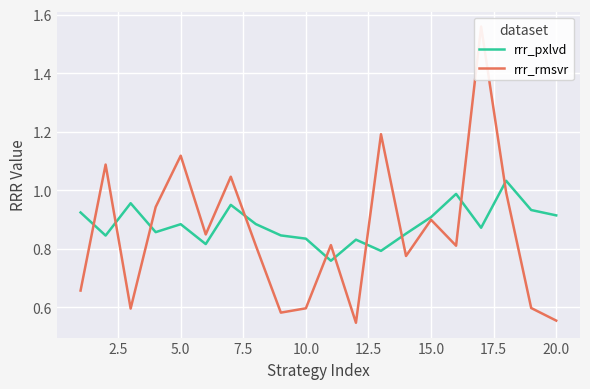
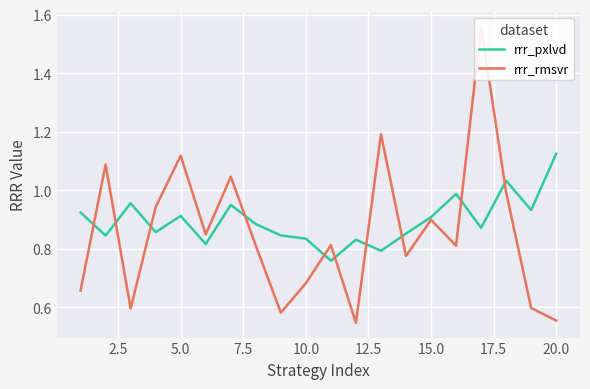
rrr_pxlvd, 5.0: 0.88 -> 0.91
rrr_rmsvr, 10.0: 0.60 -> 0.68
rrr_pxlvd, 20.0: 0.91 -> 1.12
